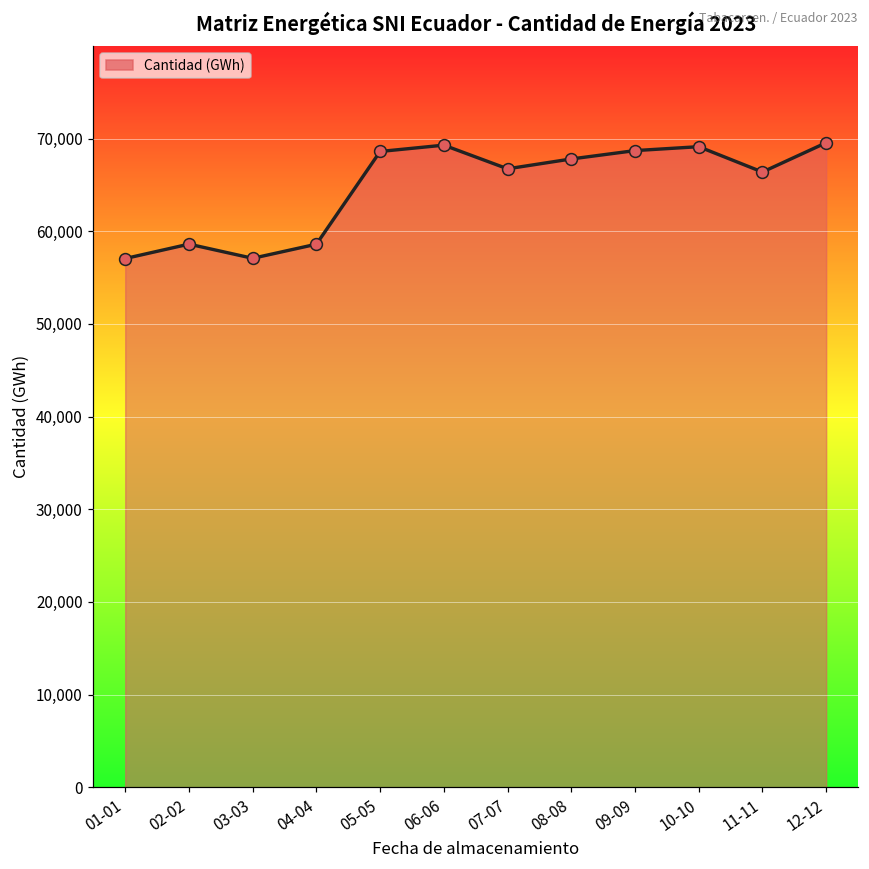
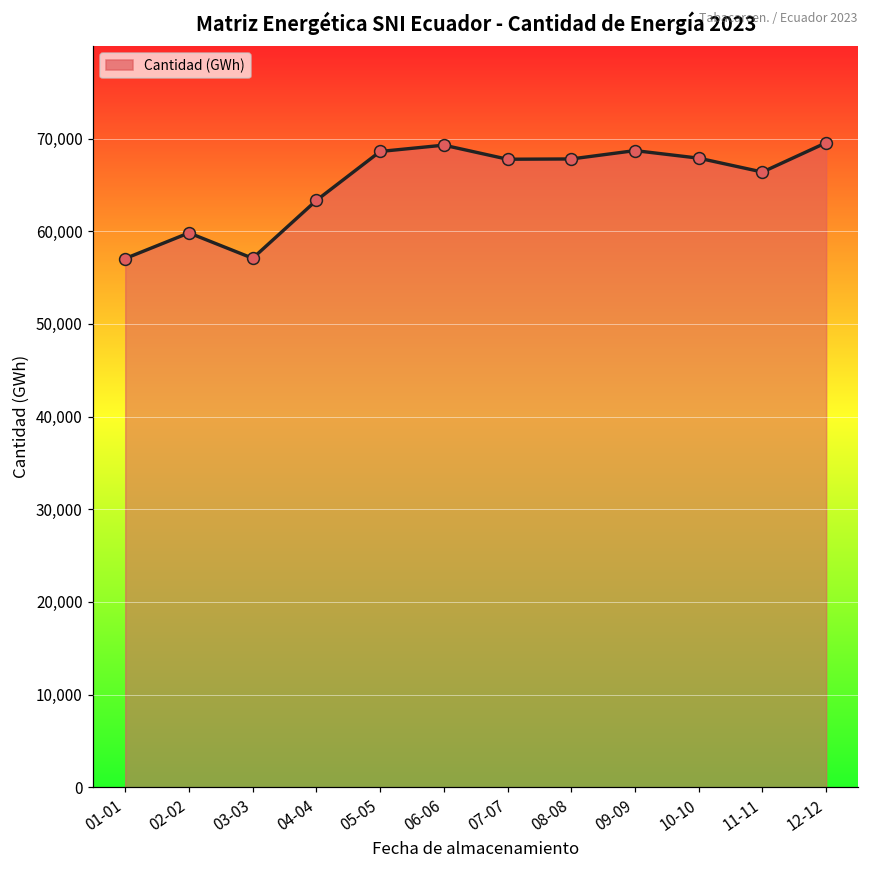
02-02: 59,000 -> 60,000
04-04: 59,000 -> 63,000
07-07: 67,000 -> 68,000
10-10: 69,000 -> 68,000
